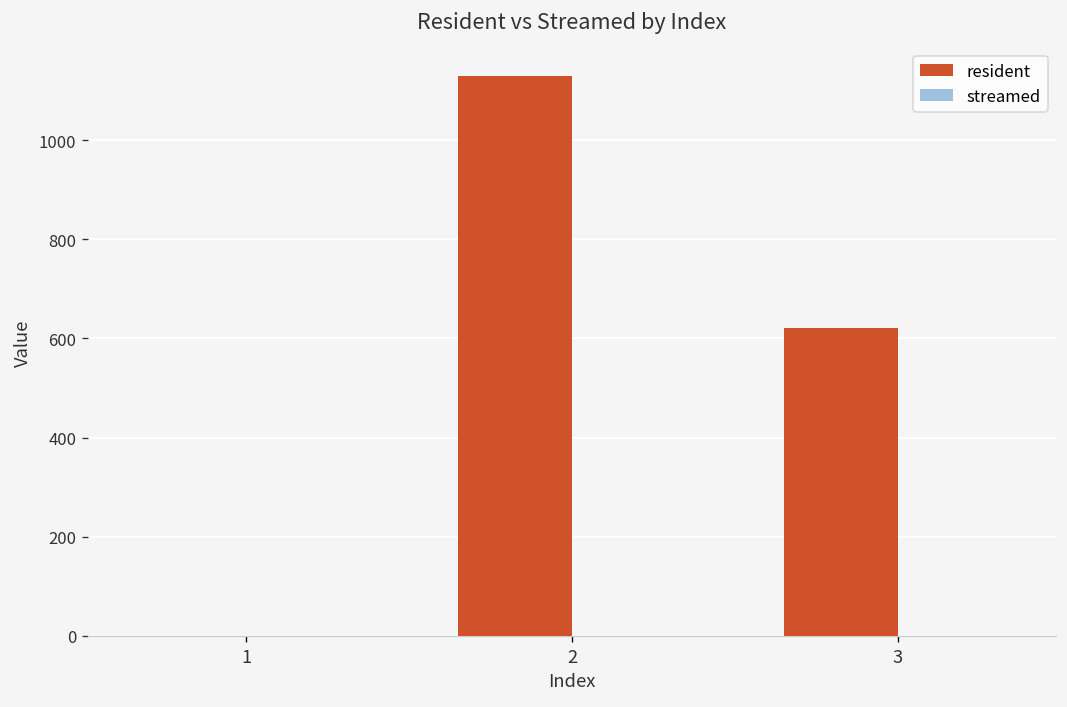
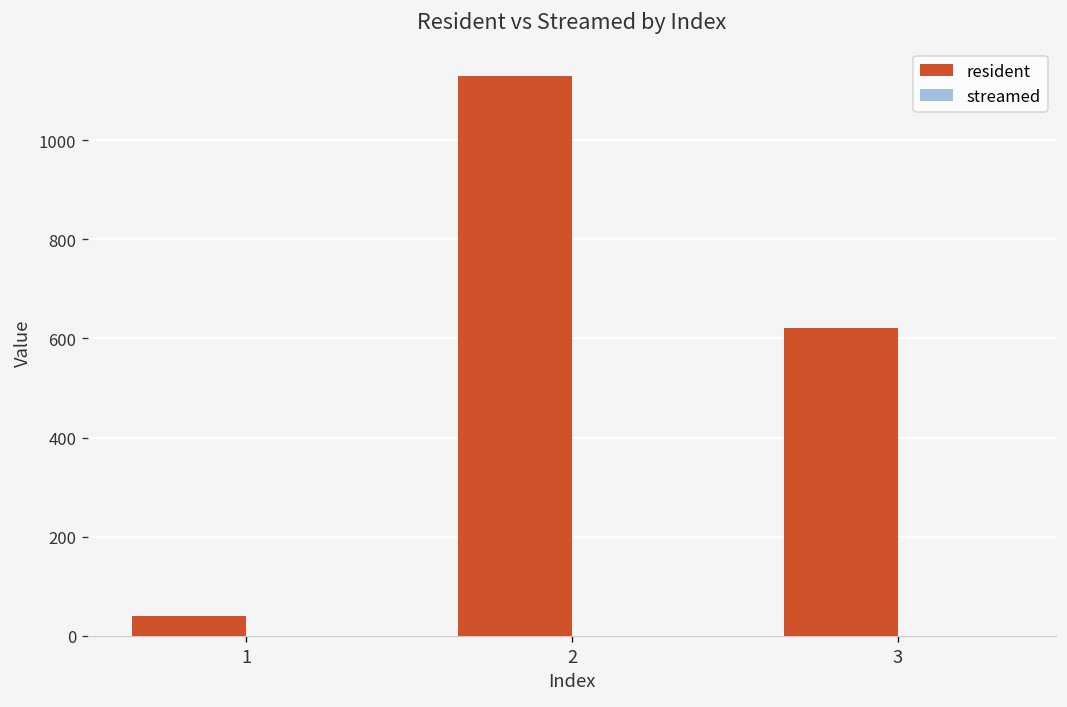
resident, 1: 0 -> 40
